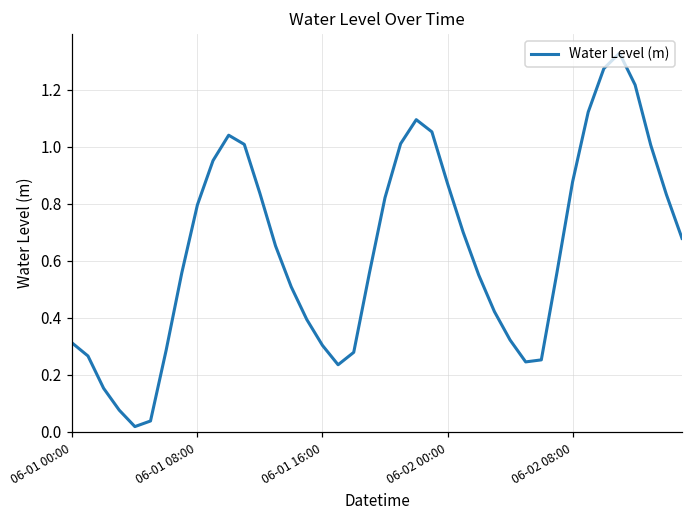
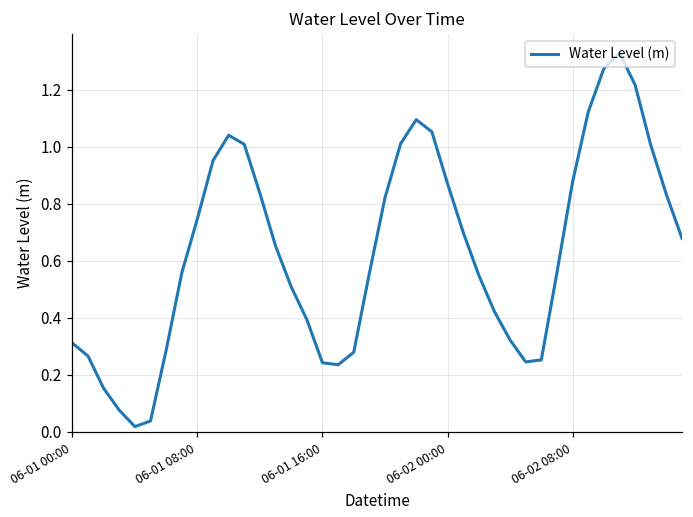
06-01 08:00: 0.80 -> 0.75
06-01 16:00: 0.30 -> 0.24
